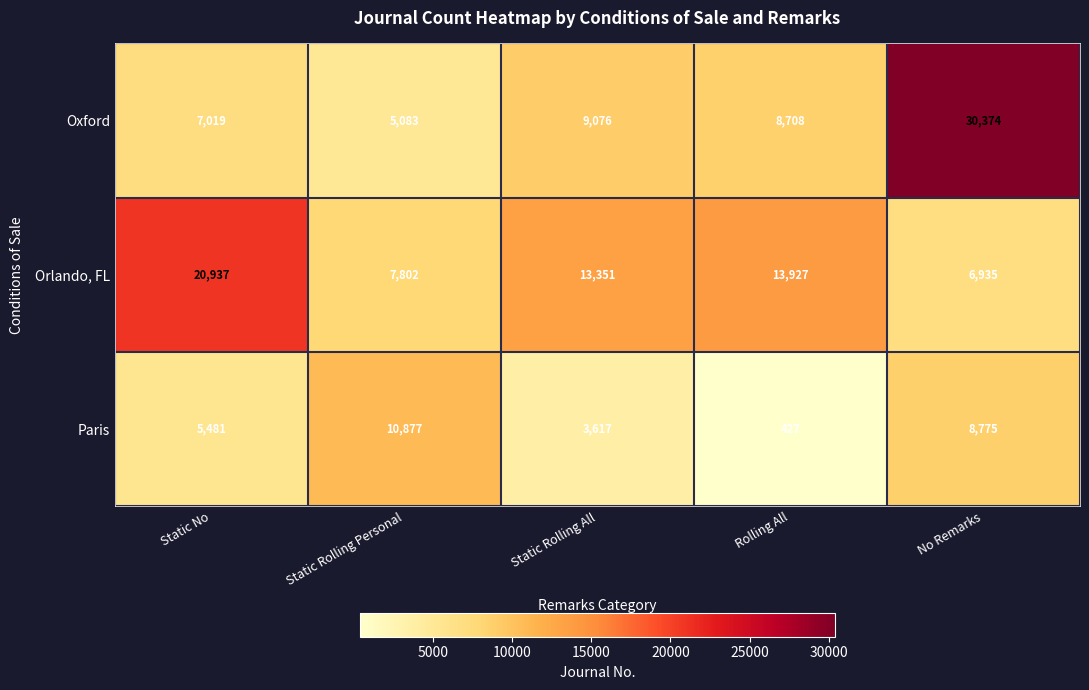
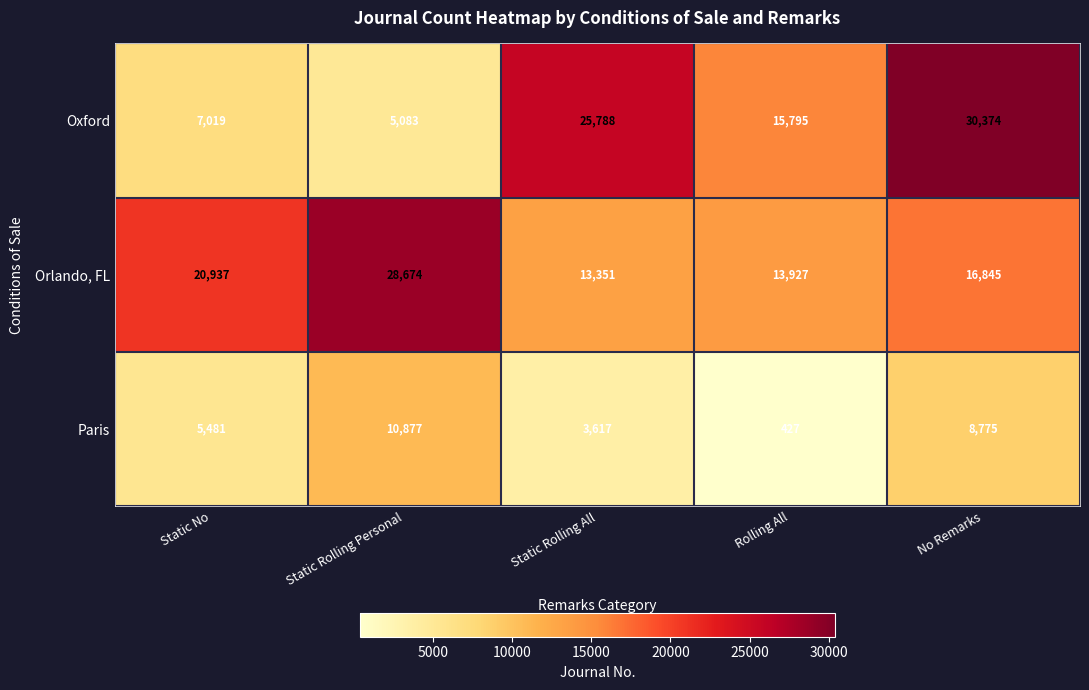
Oxford, Static Rolling All: 9,076 -> 25,788
Oxford, Rolling All: 8,708 -> 15,795
Orlando, FL, Static Rolling Personal: 7,802 -> 28,674
Orlando, FL, No Remarks: 6,935 -> 16,845
